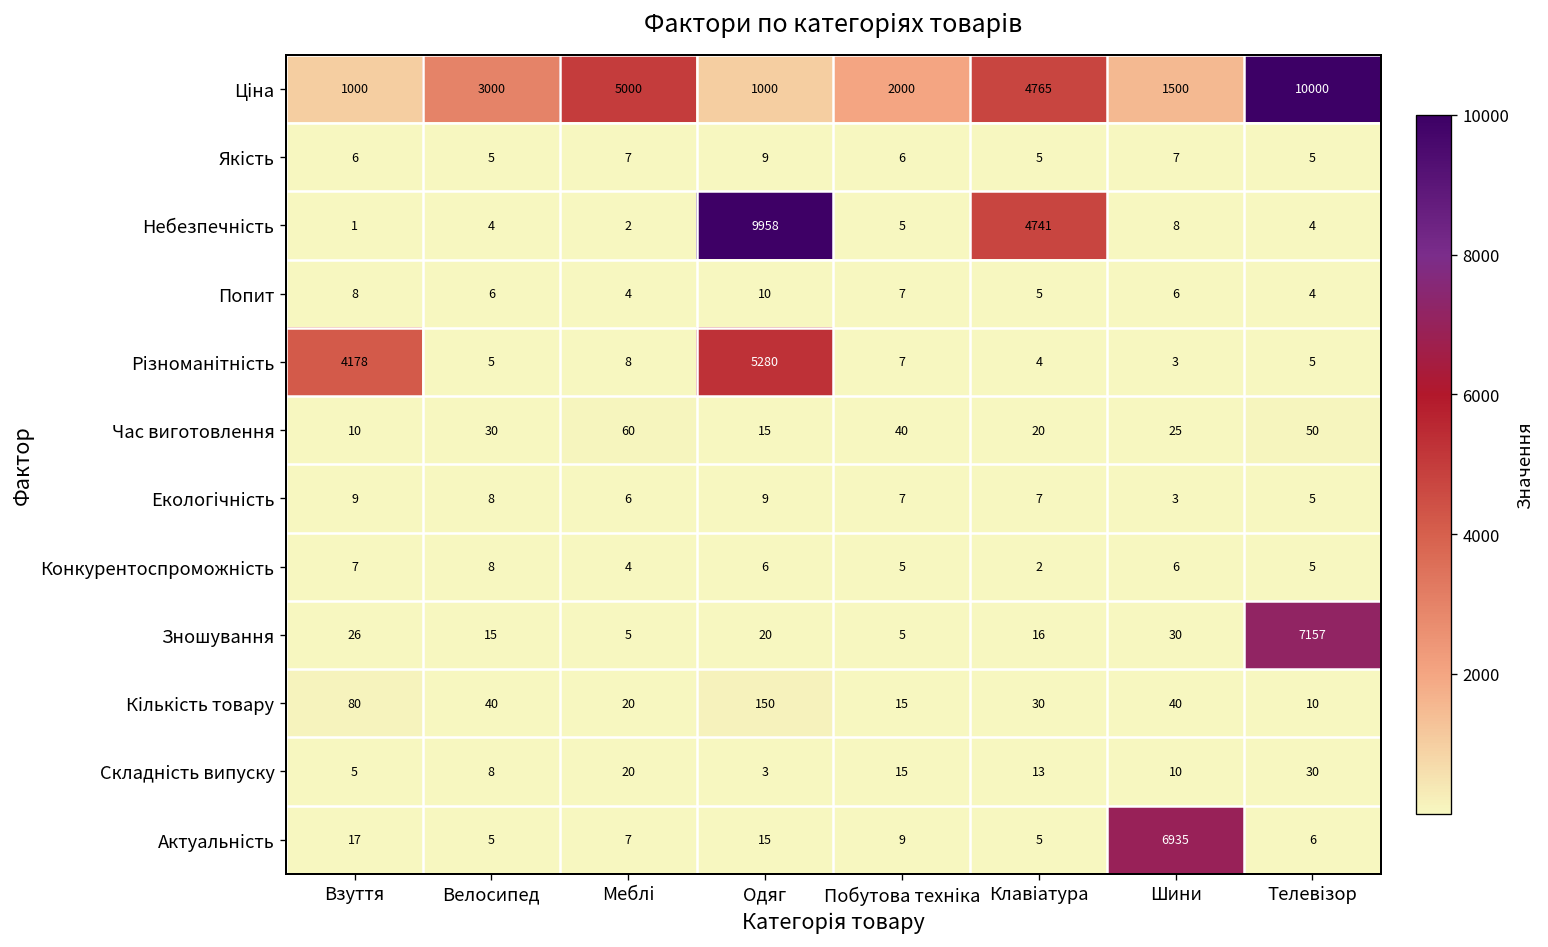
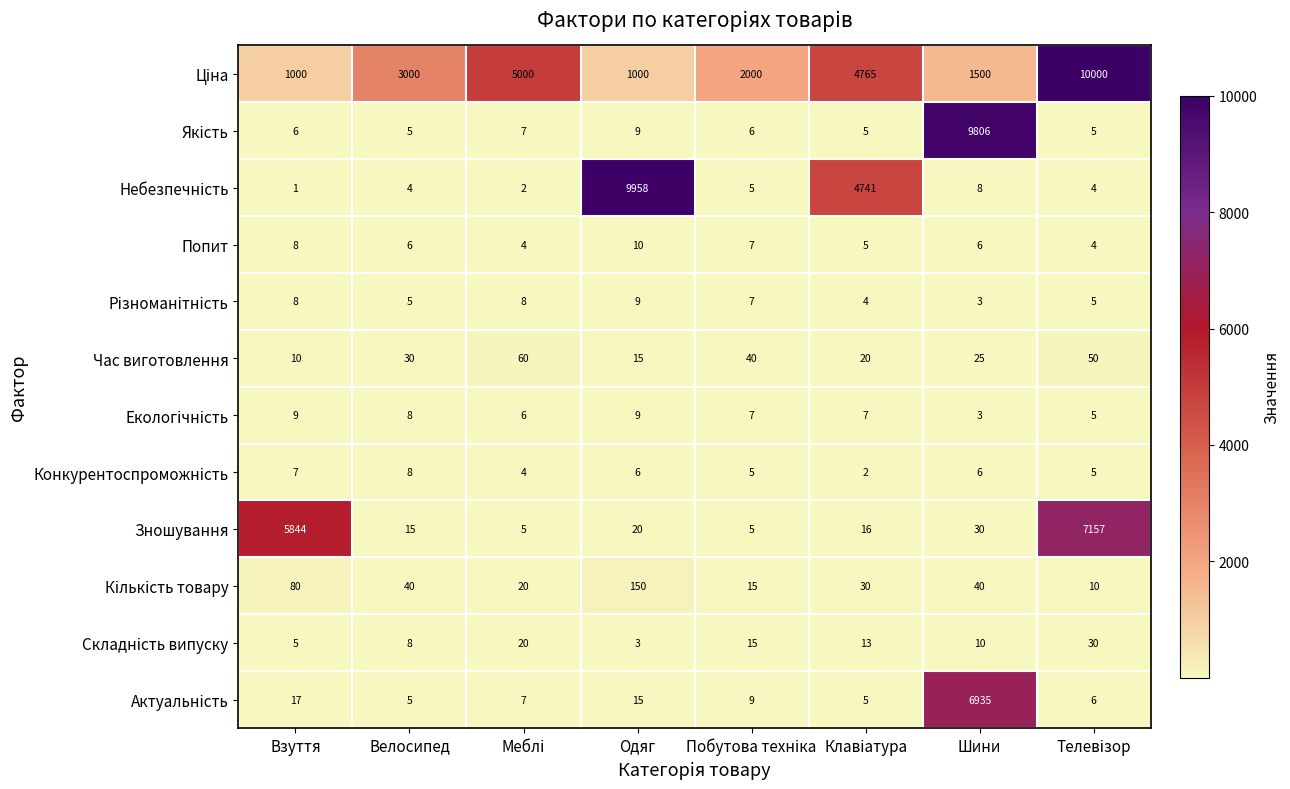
Якість, Шини: 7 -> 9806
Різноманітність, Взуття: 4178 -> 8
Різноманітність, Одяг: 5280 -> 9
Зношування, Взуття: 26 -> 5844
